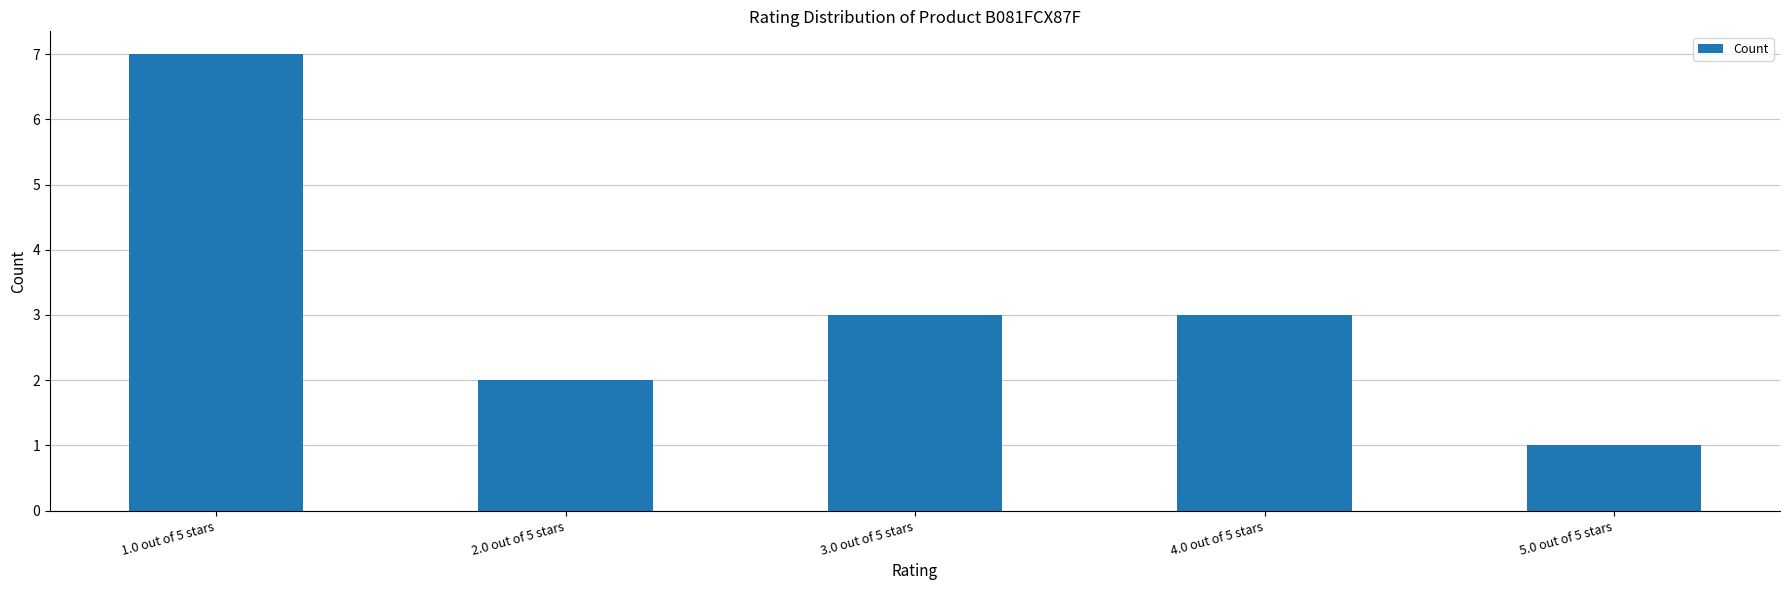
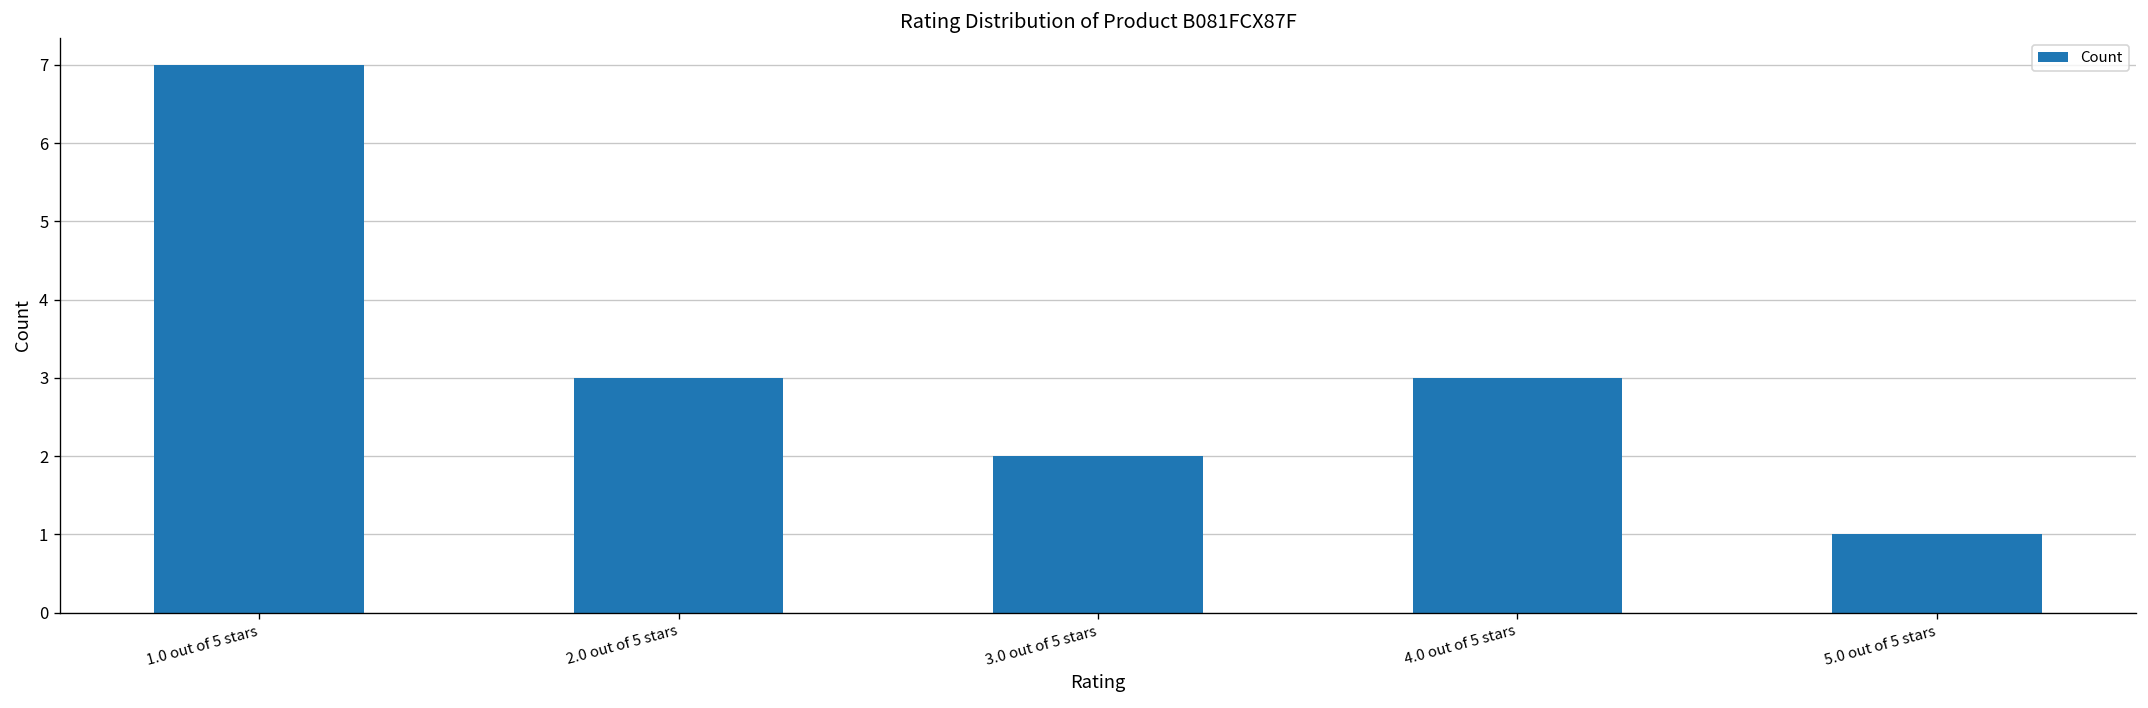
2.0 out of 5 stars: 2 -> 3
3.0 out of 5 stars: 3 -> 2
